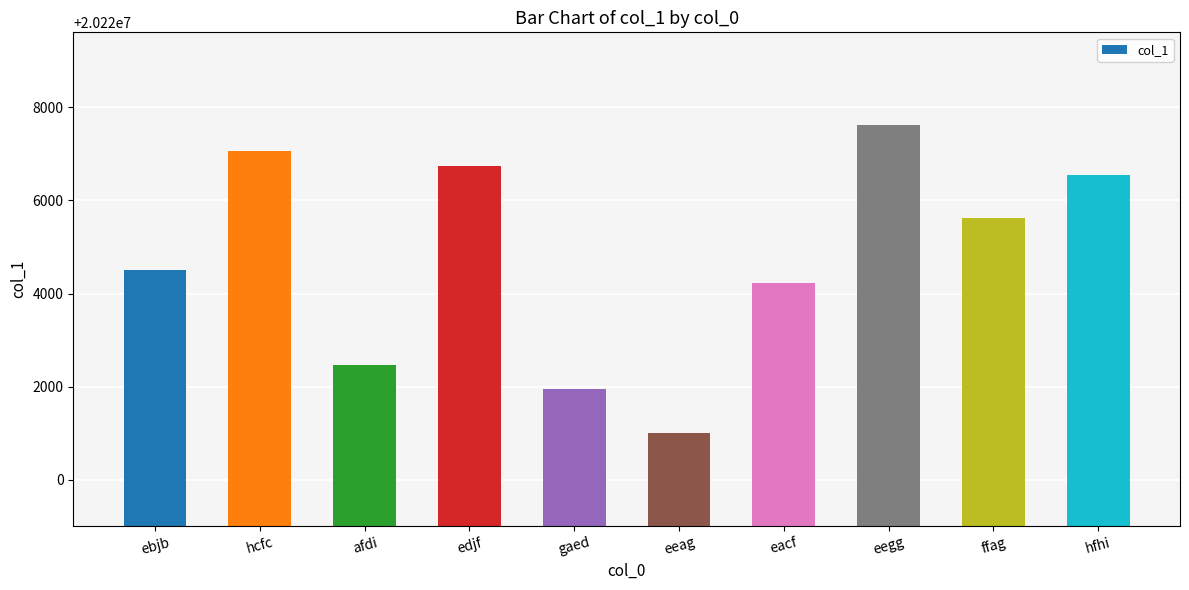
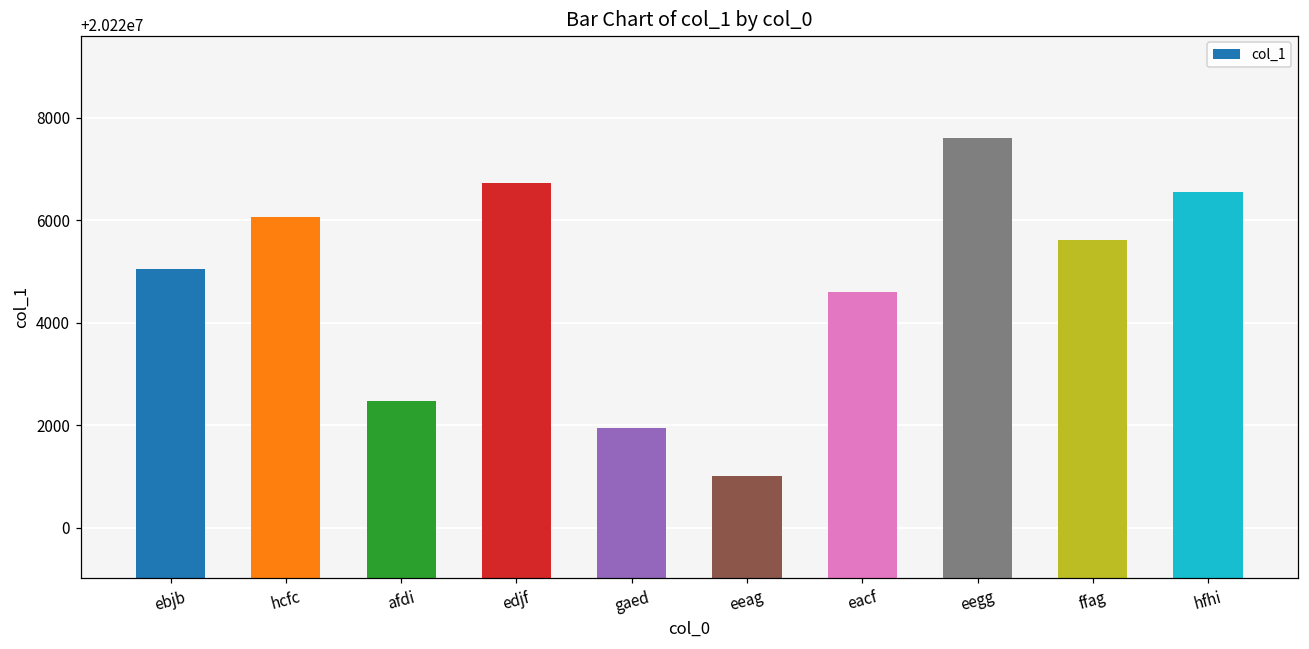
ebjb: 20224500 -> 20225100
hcfc: 20227100 -> 20226100
eacf: 20224200 -> 20224600
